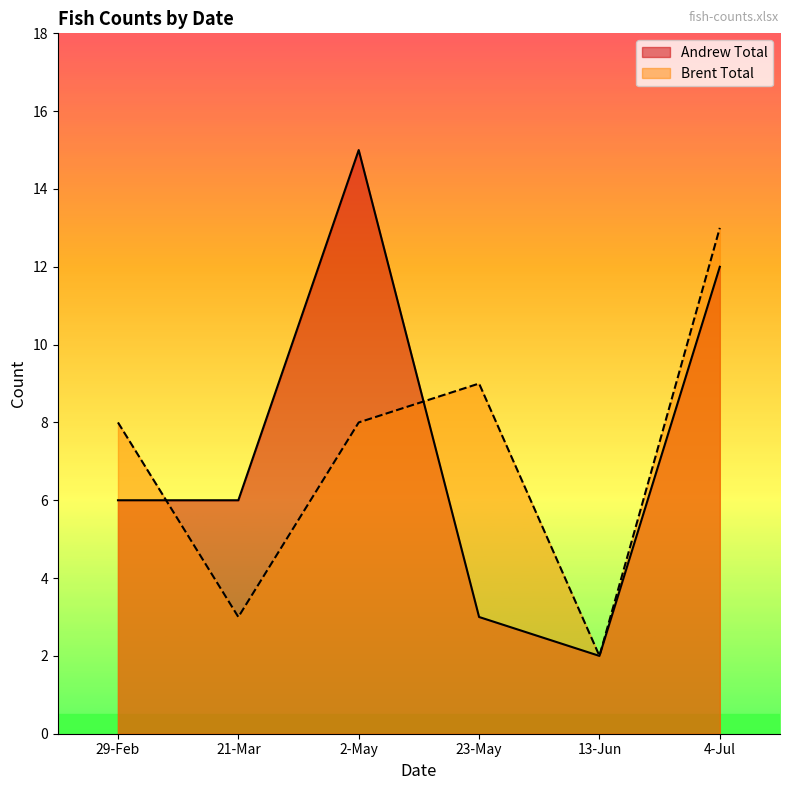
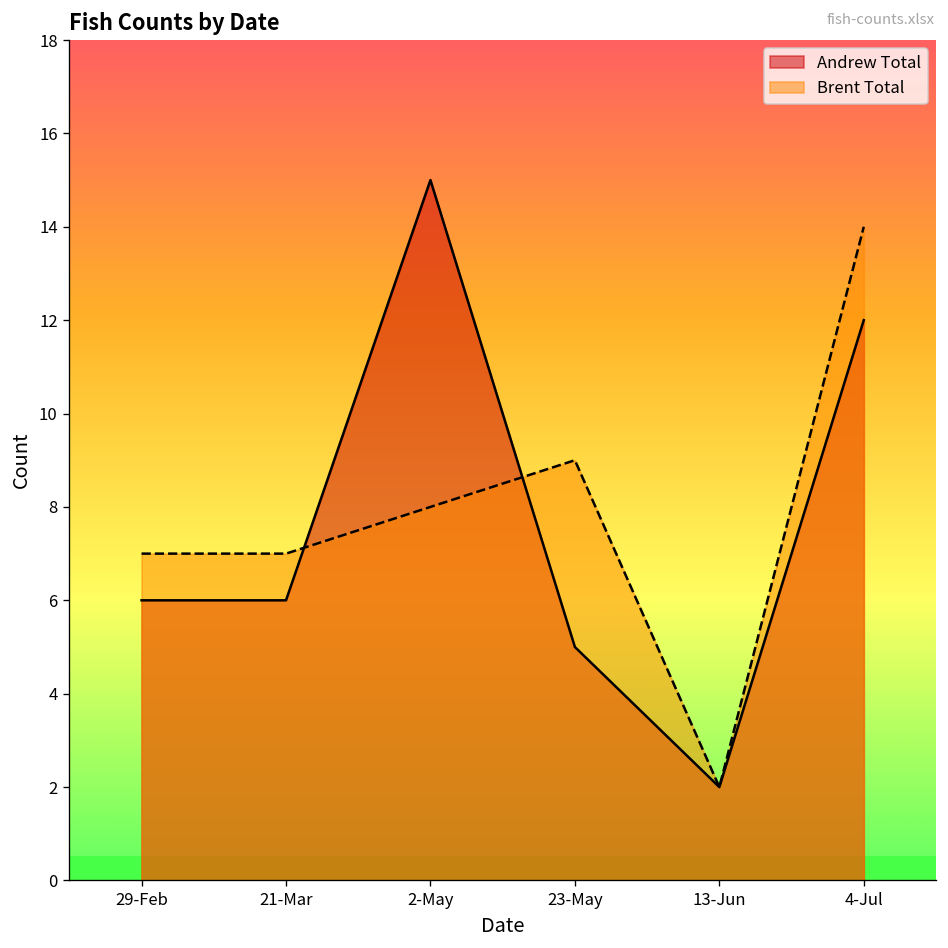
Brent Total, 29-Feb: 8 -> 7
Brent Total, 21-Mar: 3 -> 7
Andrew Total, 23-May: 3 -> 5
Brent Total, 4-Jul: 13 -> 14
